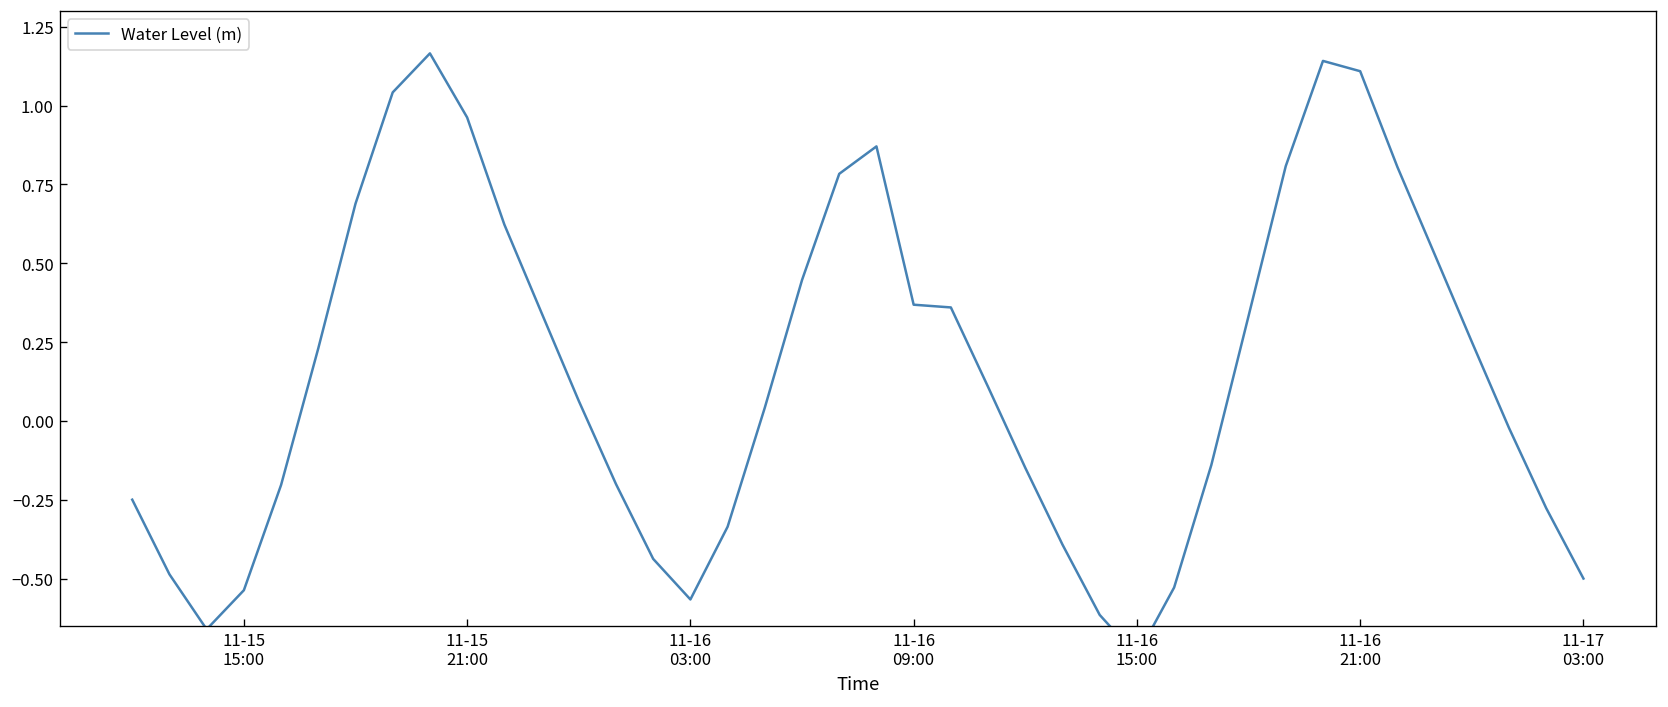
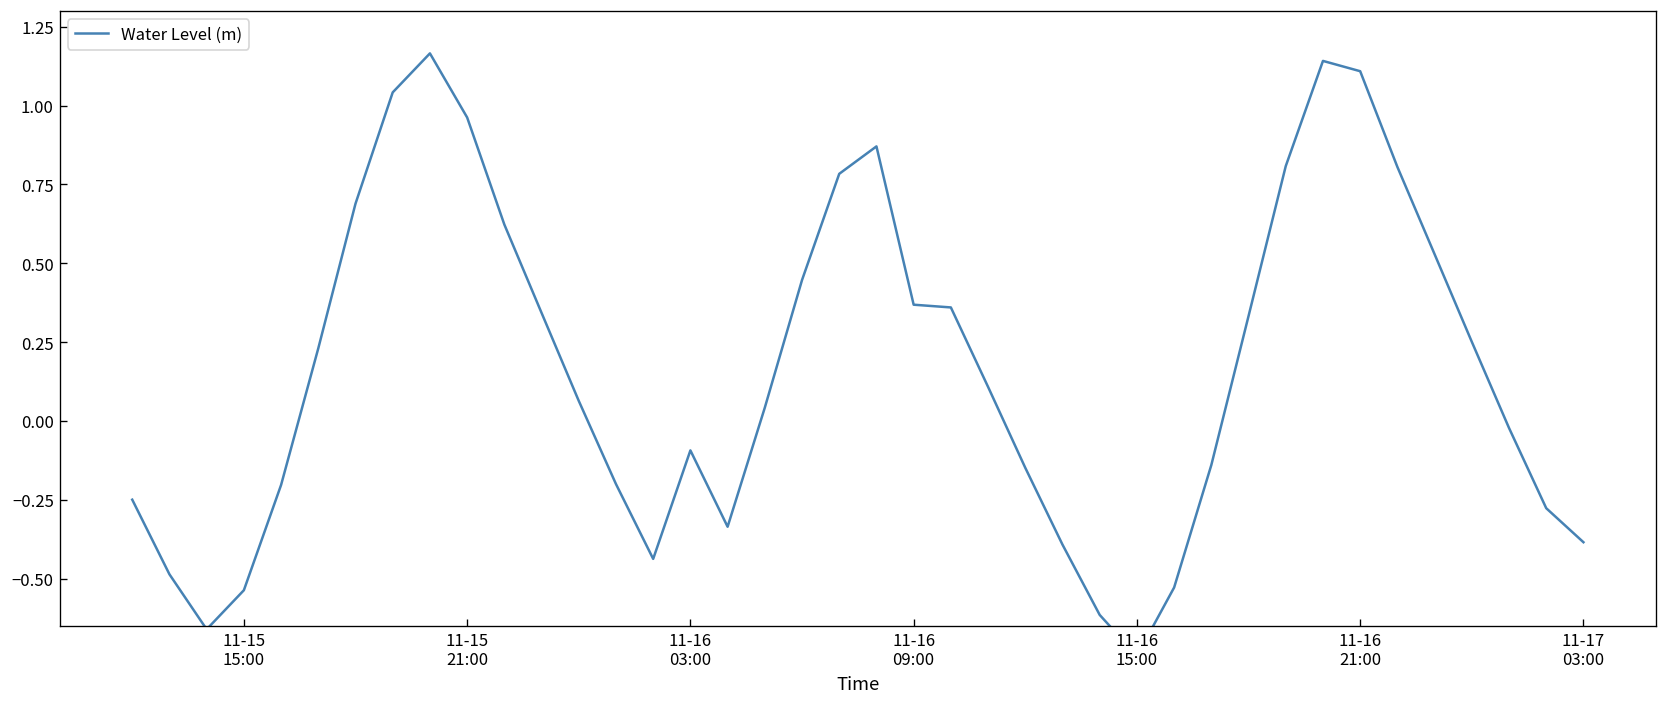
11-16 03:00: -0.57 -> -0.09
11-17 03:00: -0.50 -> -0.38
